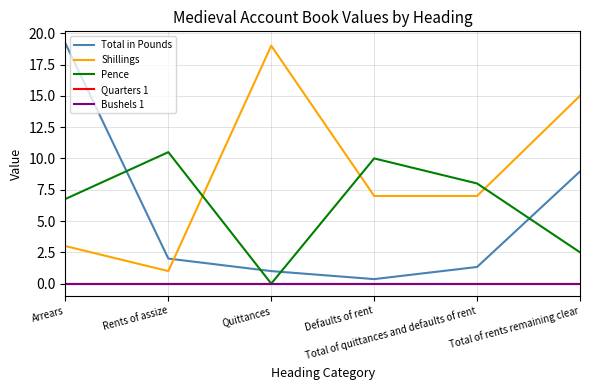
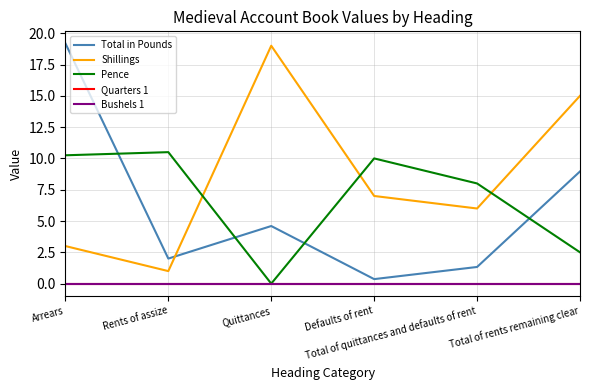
Pence, Arrears: 6.8 -> 10.3
Total in Pounds, Quittances: 1.0 -> 4.6
Shillings, Total of quittances and defaults of rent: 7 -> 6
